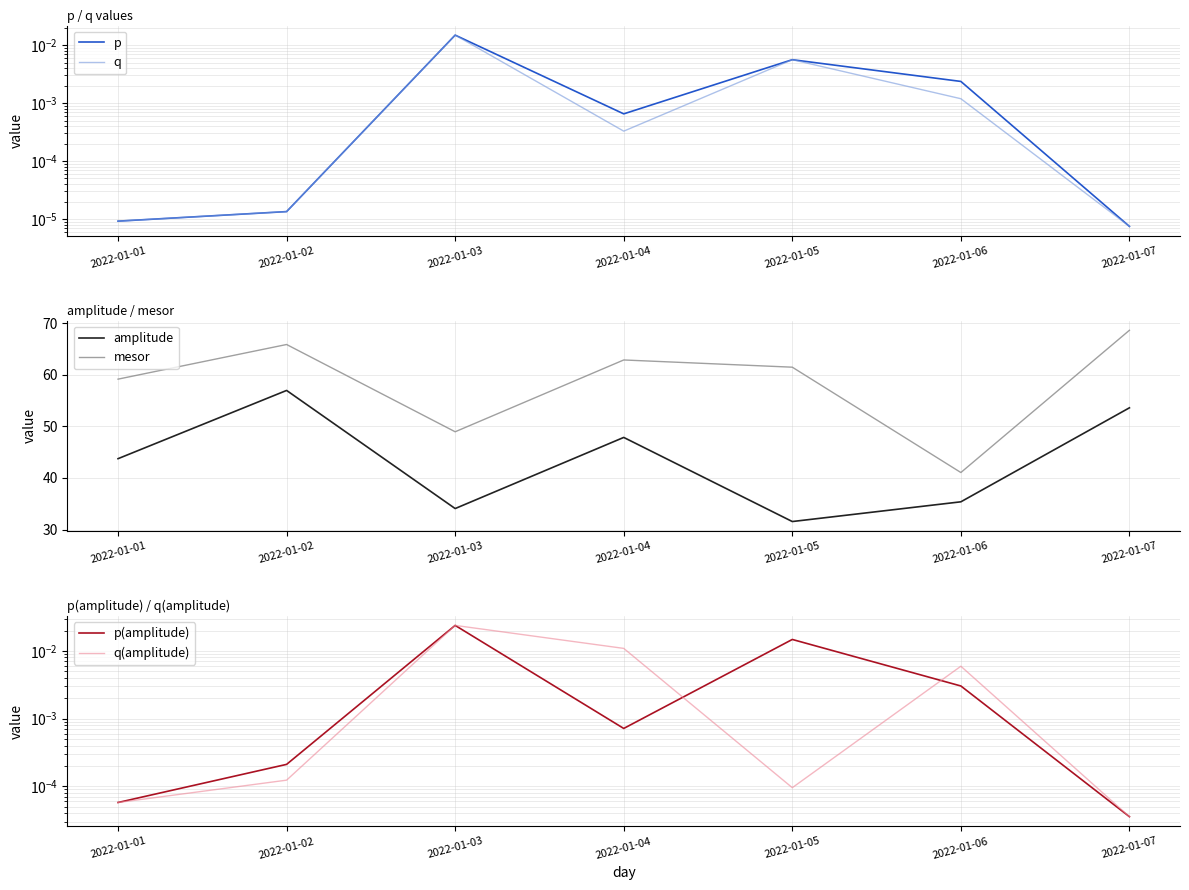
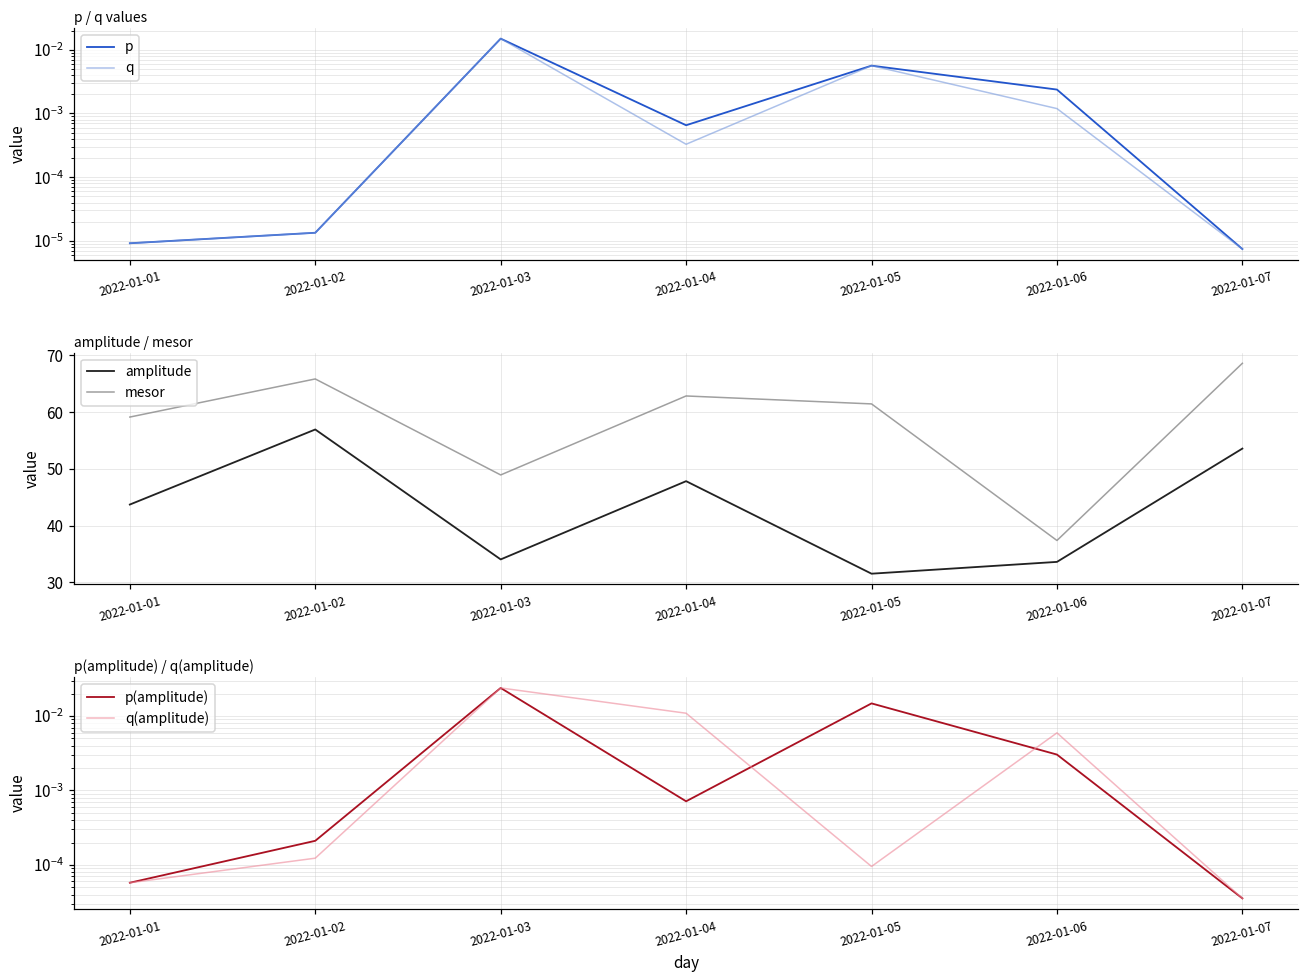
amplitude / mesor, amplitude, 2022-01-06: 35 -> 34
amplitude / mesor, mesor, 2022-01-06: 41 -> 37
